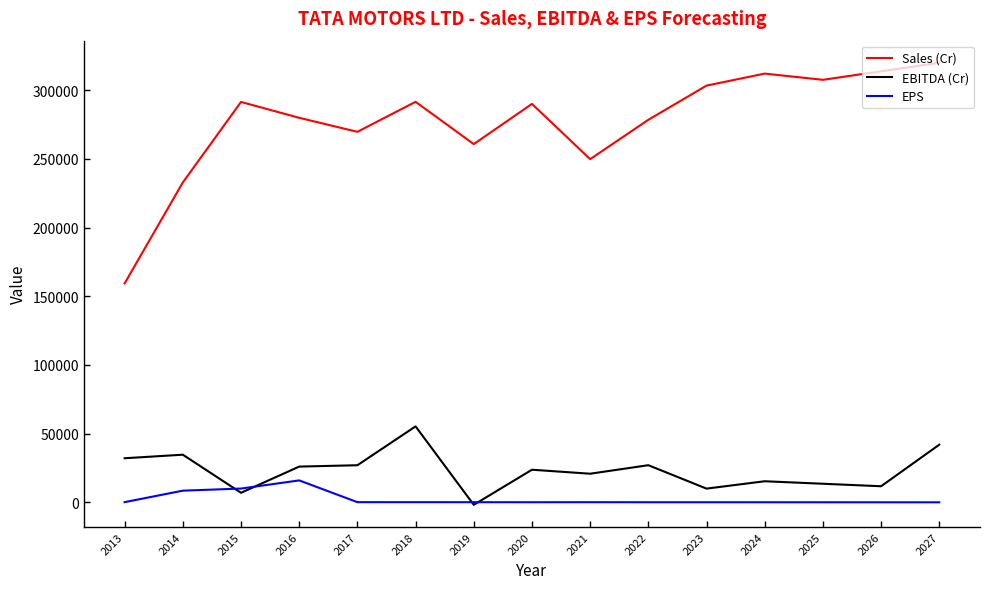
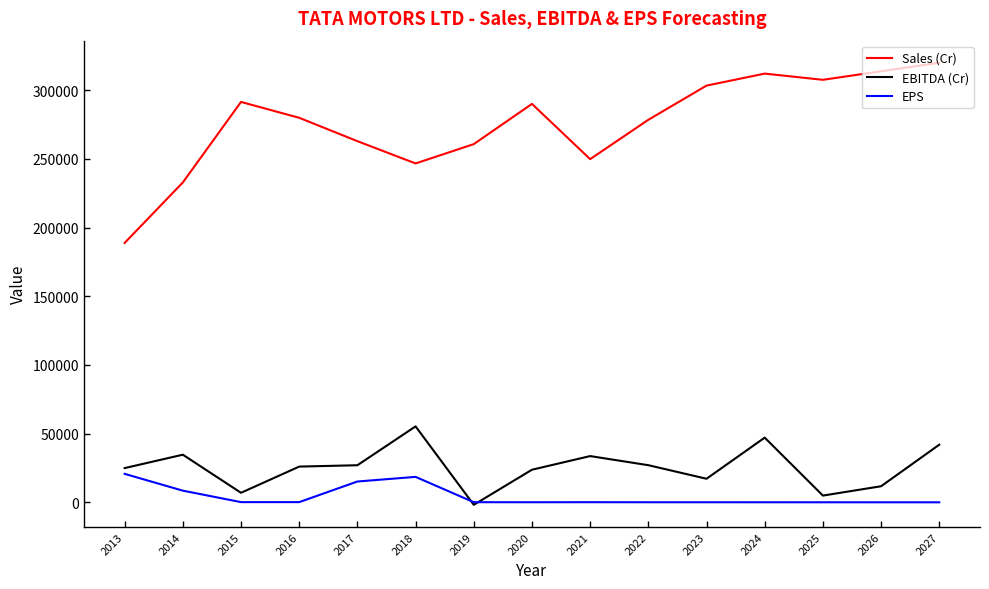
Sales (Cr), 2013: 159000 -> 189000
EBITDA (Cr), 2013: 32000 -> 25000
EPS, 2013: 0 -> 21000
EPS, 2015: 10000 -> 0
EPS, 2016: 16000 -> 0
Sales (Cr), 2017: 270000 -> 263000
EPS, 2017: 0 -> 15000
Sales (Cr), 2018: 292000 -> 247000
EPS, 2018: 0 -> 18000
EBITDA (Cr), 2021: 21000 -> 34000
EBITDA (Cr), 2023: 10000 -> 17000
EBITDA (Cr), 2024: 15000 -> 47000
EBITDA (Cr), 2025: 13000 -> 5000
